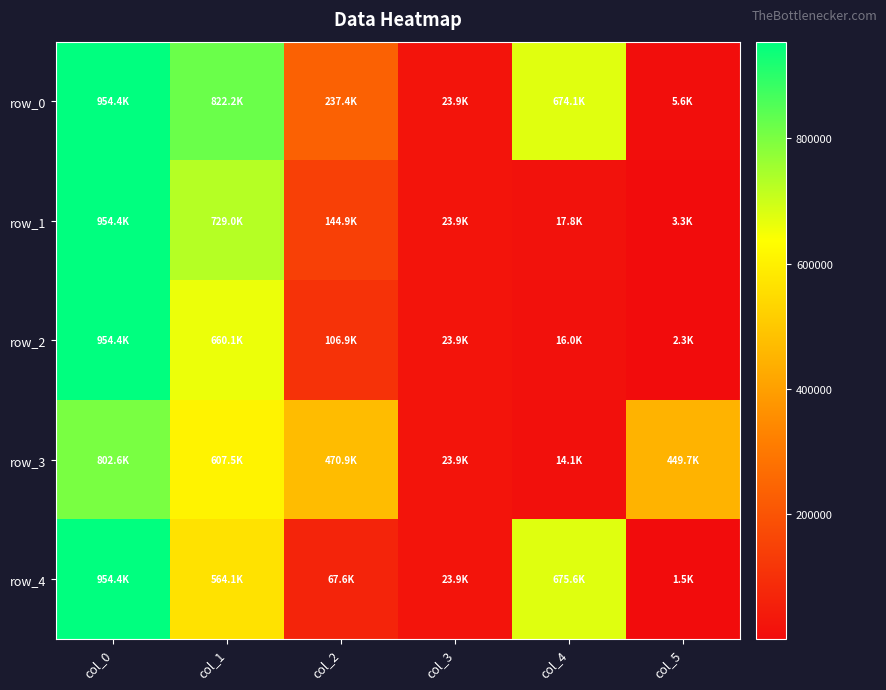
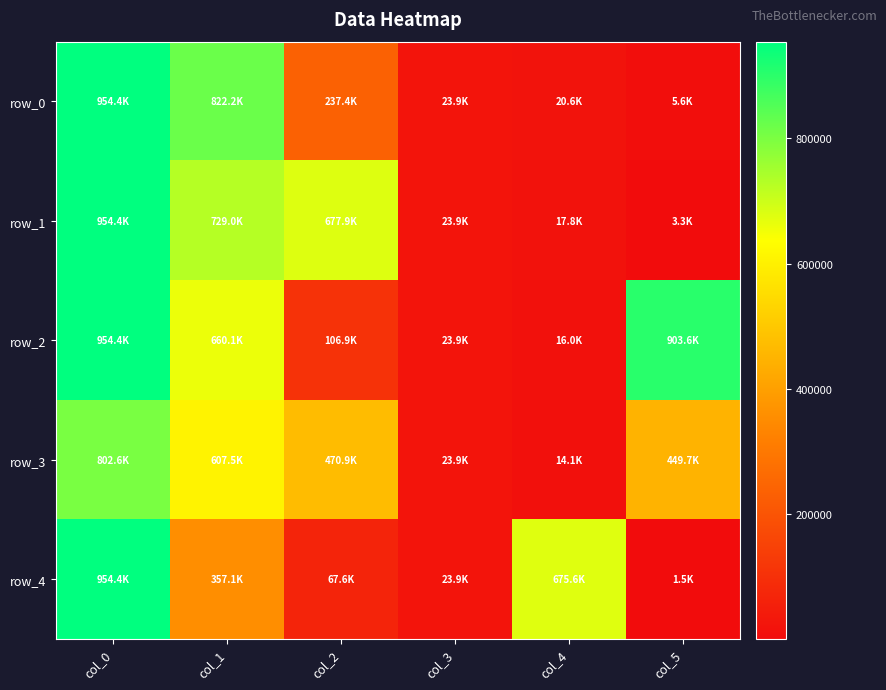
row_0, col_4: 674.1K -> 20.6K
row_1, col_2: 144.9K -> 677.9K
row_2, col_5: 2.3K -> 903.6K
row_4, col_1: 564.1K -> 357.1K
